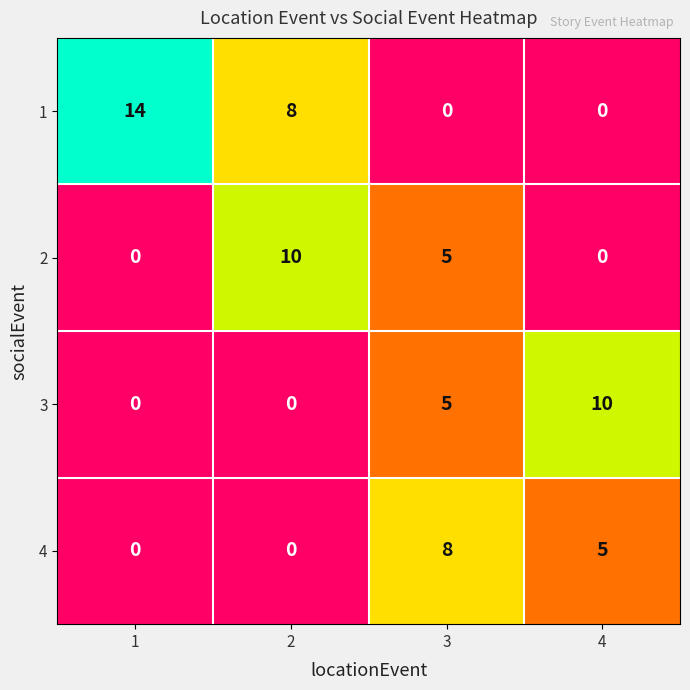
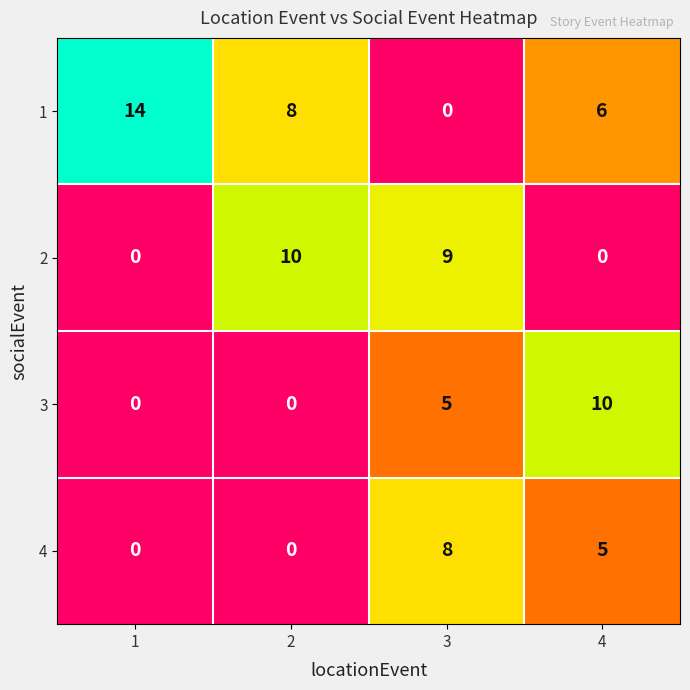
1, 4: 0 -> 6
2, 3: 5 -> 9
